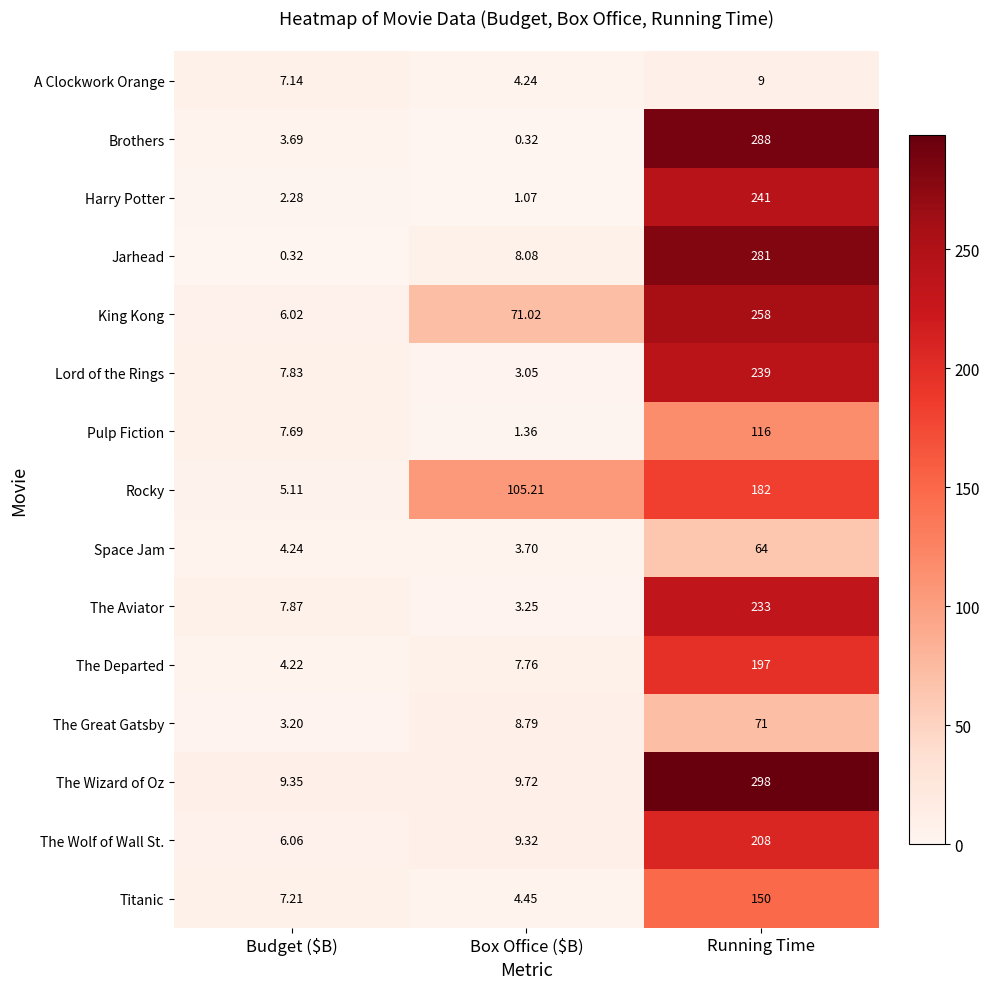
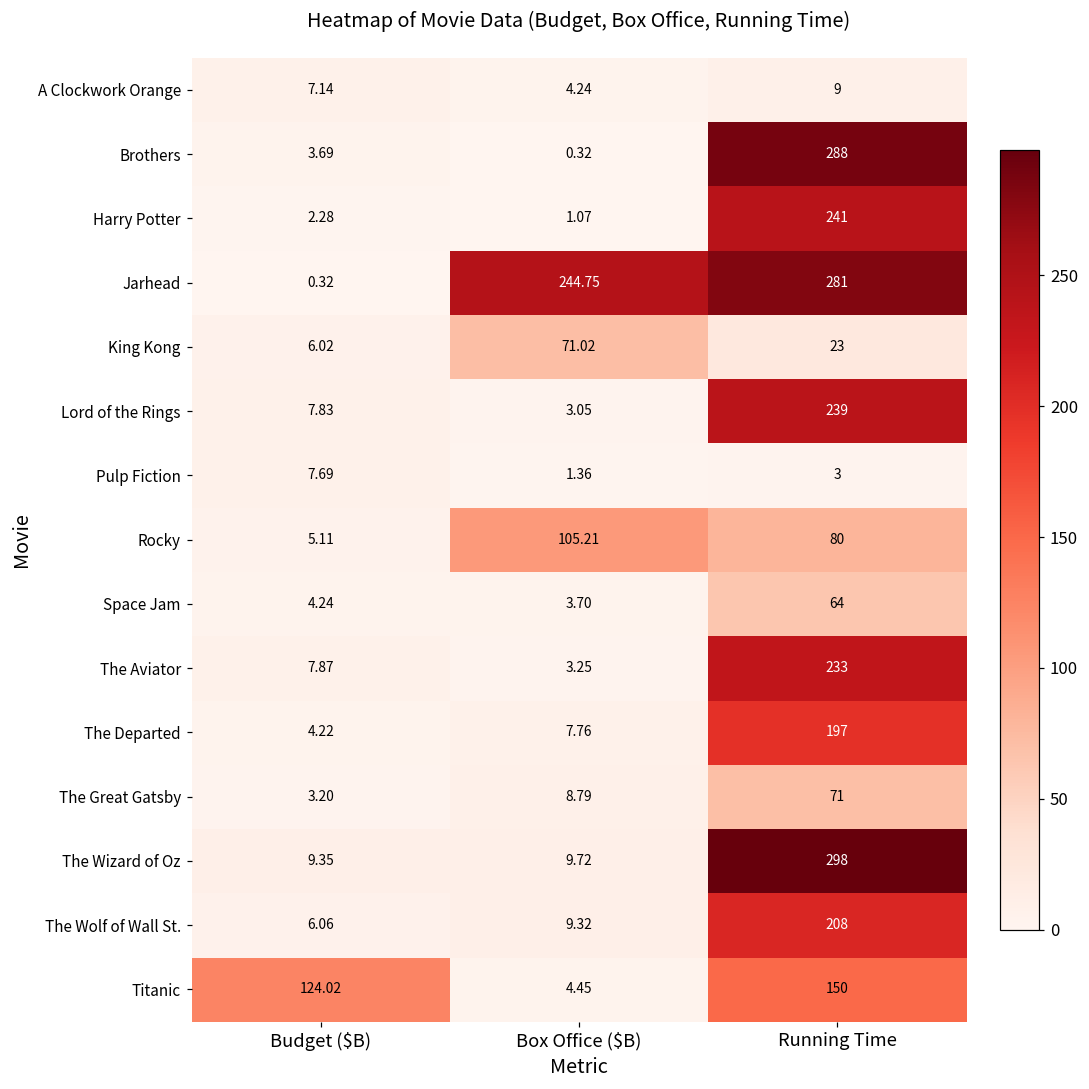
Jarhead, Box Office ($B): 8.08 -> 244.75
King Kong, Running Time: 258 -> 23
Pulp Fiction, Running Time: 116 -> 3
Rocky, Running Time: 182 -> 80
Titanic, Budget ($B): 7.21 -> 124.02
